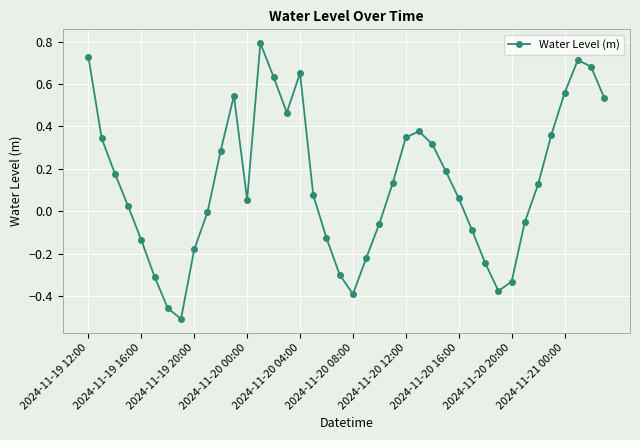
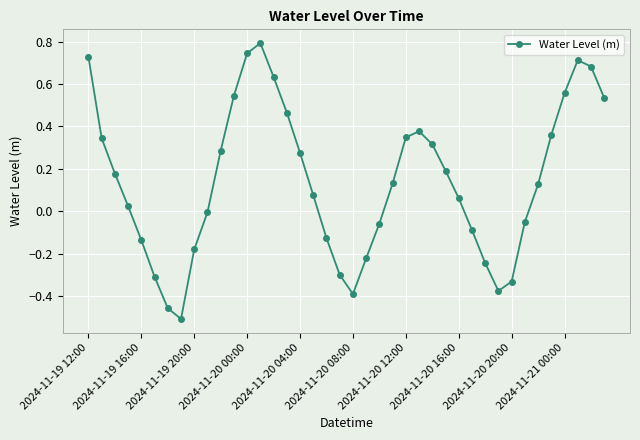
2024-11-20 00:00: 0.05 -> 0.74
2024-11-20 04:00: 0.65 -> 0.27
